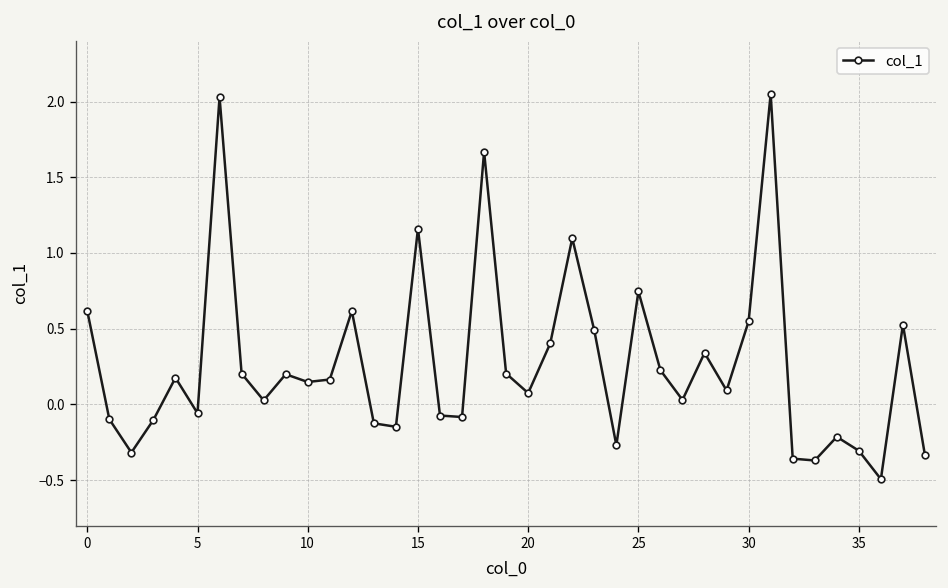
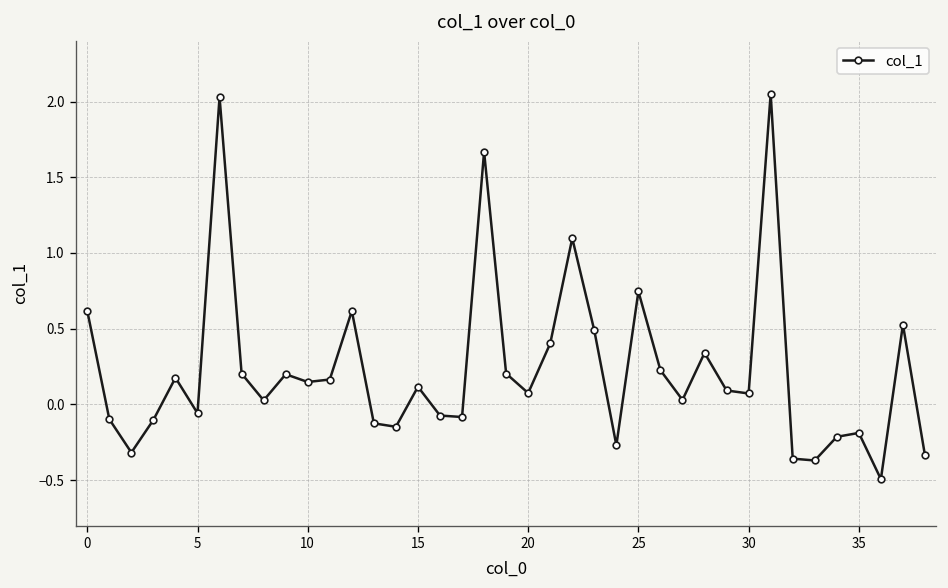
15: 1.16 -> 0.12
30: 0.55 -> 0.07
35: -0.31 -> -0.19
